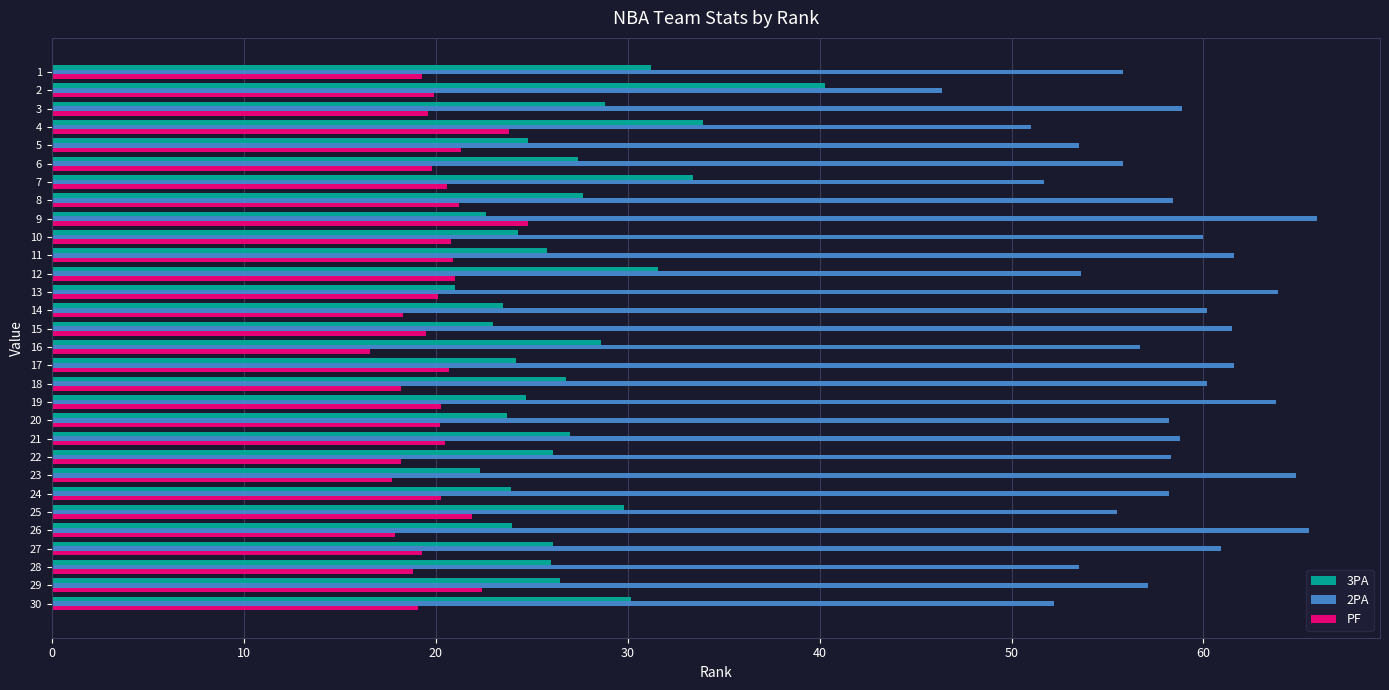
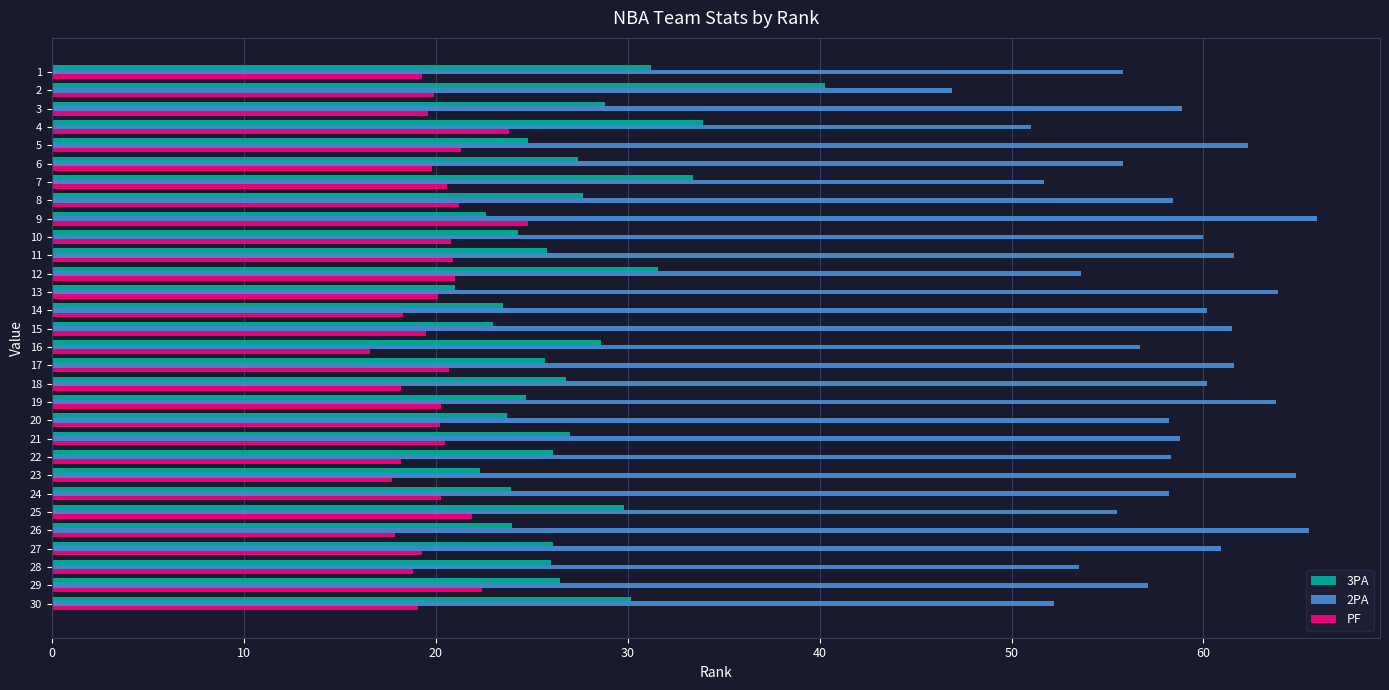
2PA, 2: 46.4 -> 46.9
2PA, 5: 53.5 -> 62.3
3PA, 17: 24.2 -> 25.7
